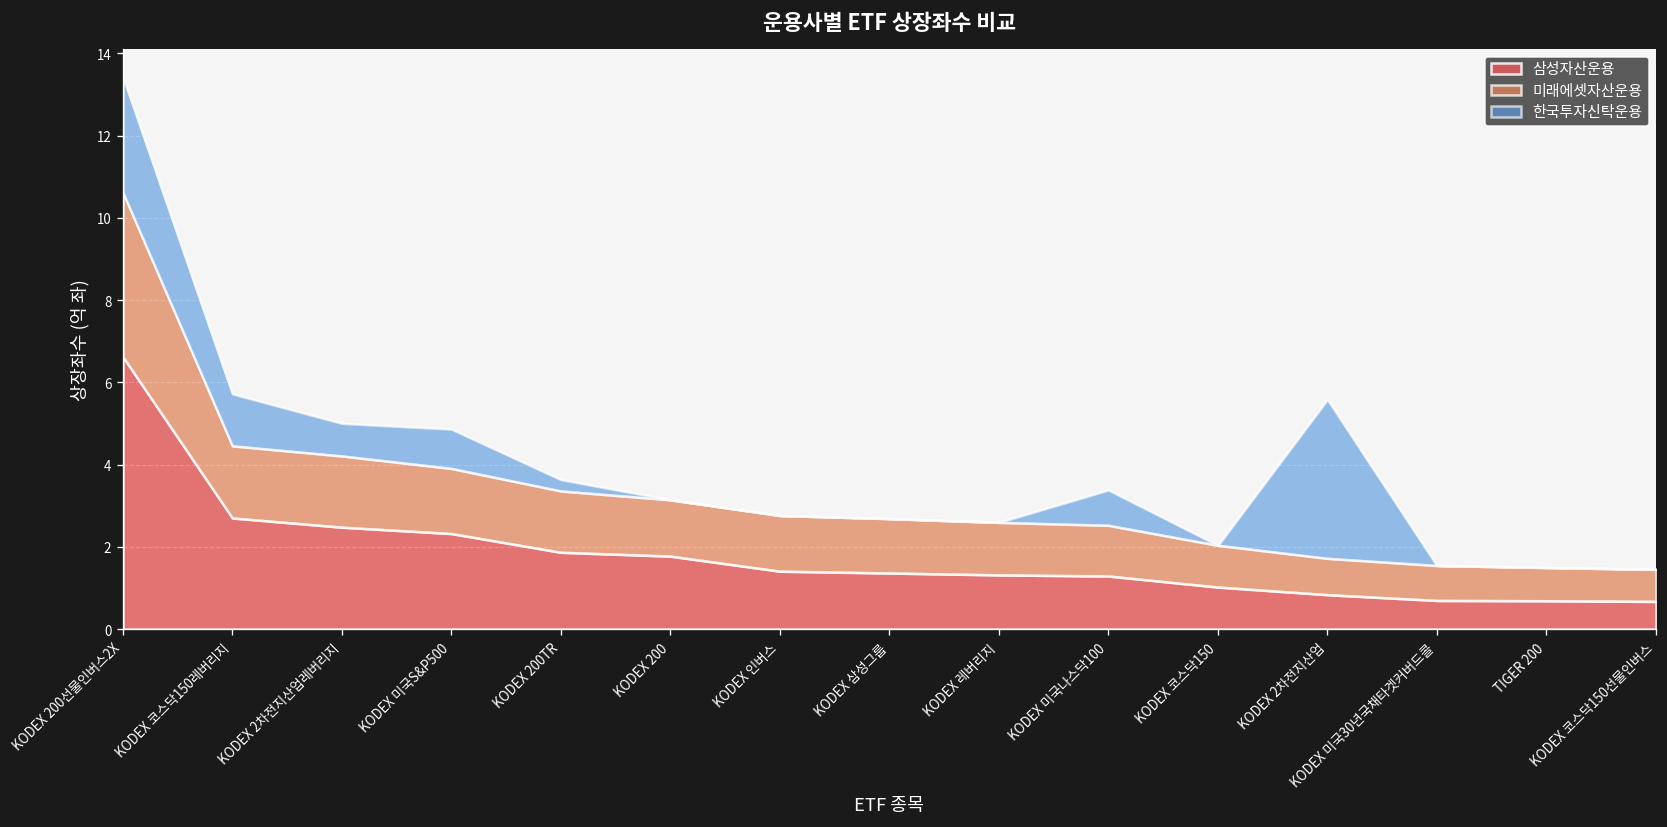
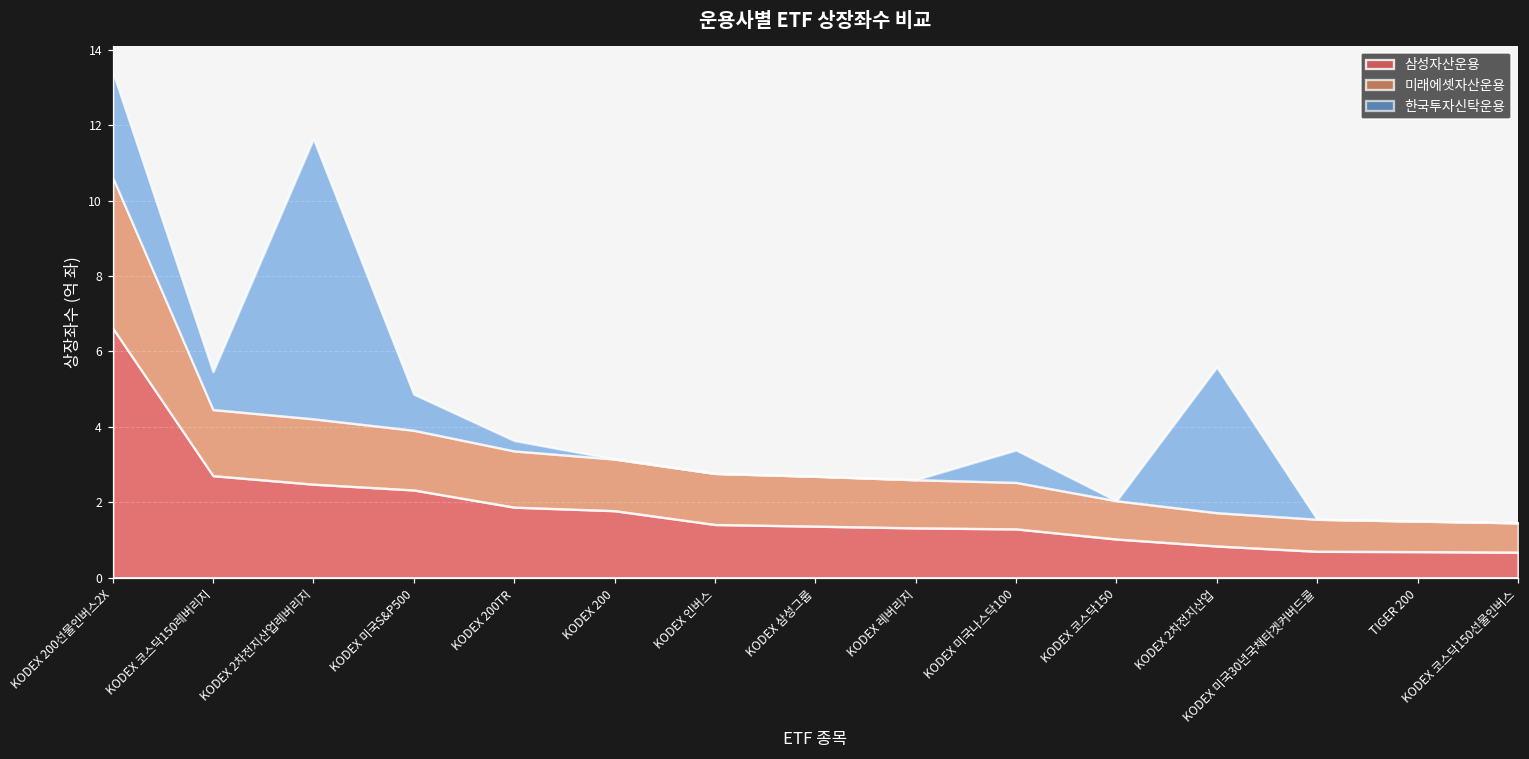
한국투자신탁운용, KODEX 코스닥150레버리지: 1.3 -> 1.0
한국투자신탁운용, KODEX 2차전지산업레버리지: 0.8 -> 7.4
